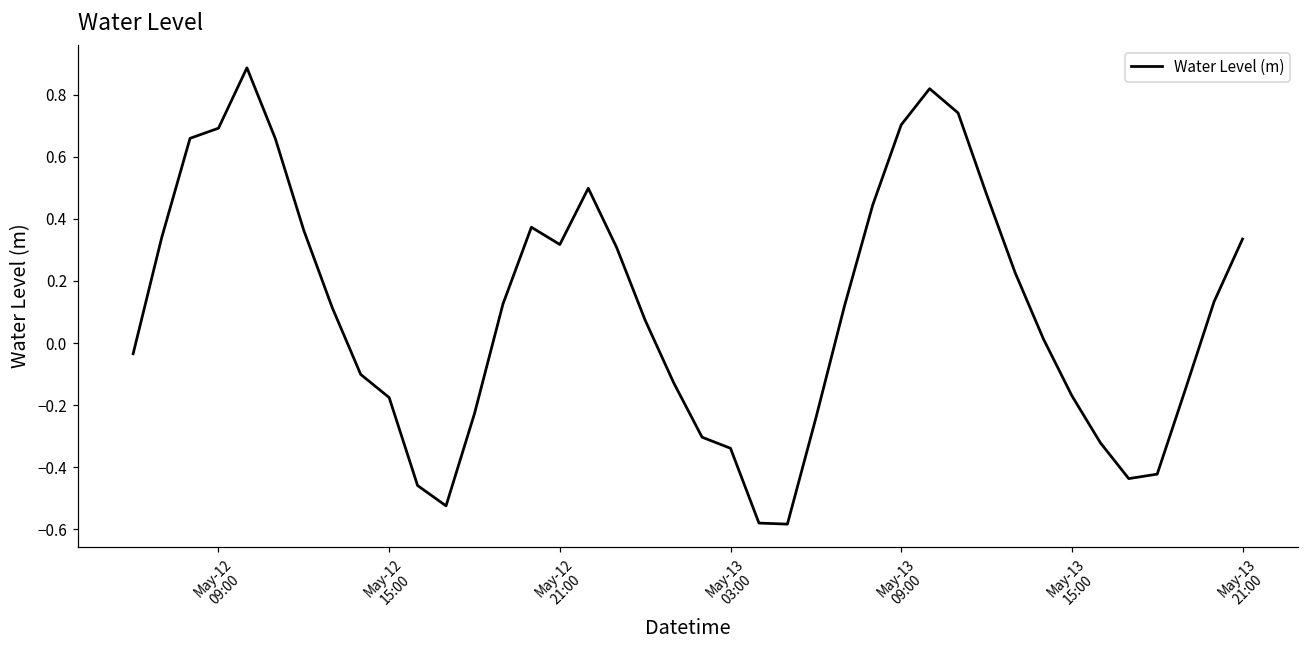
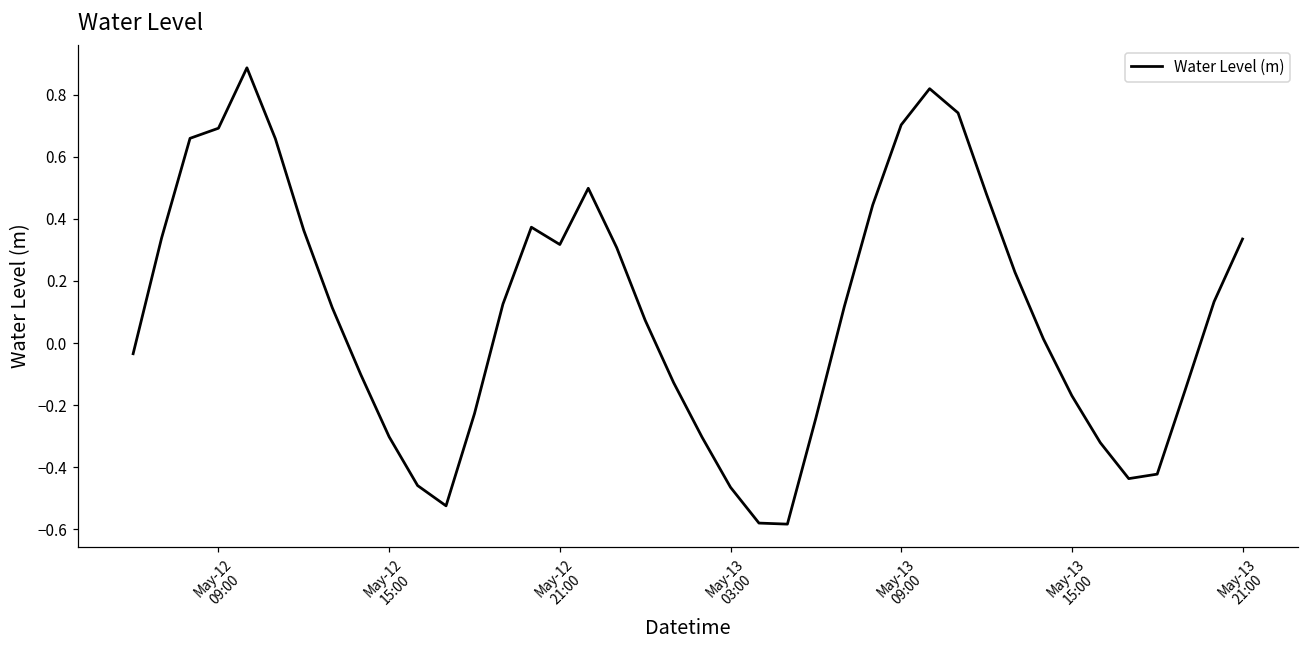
May-12 15:00: -0.18 -> -0.30
May-13 03:00: -0.34 -> -0.46
